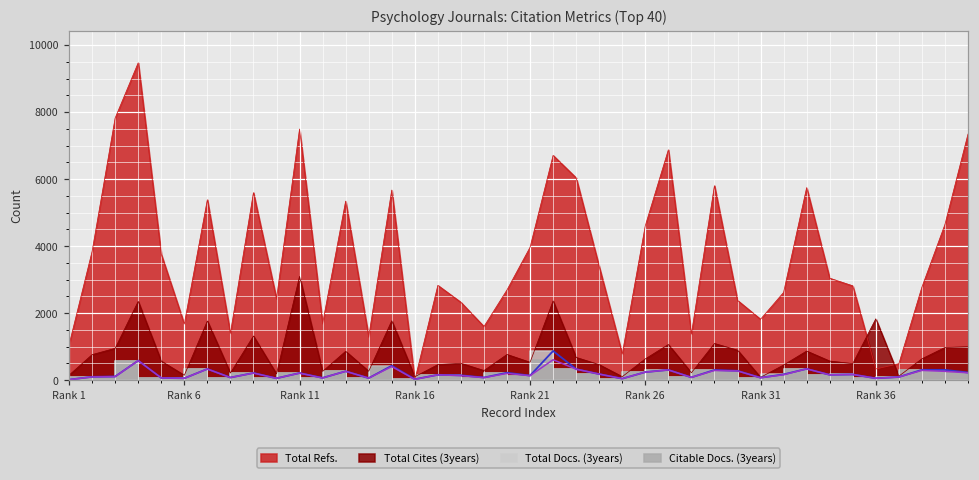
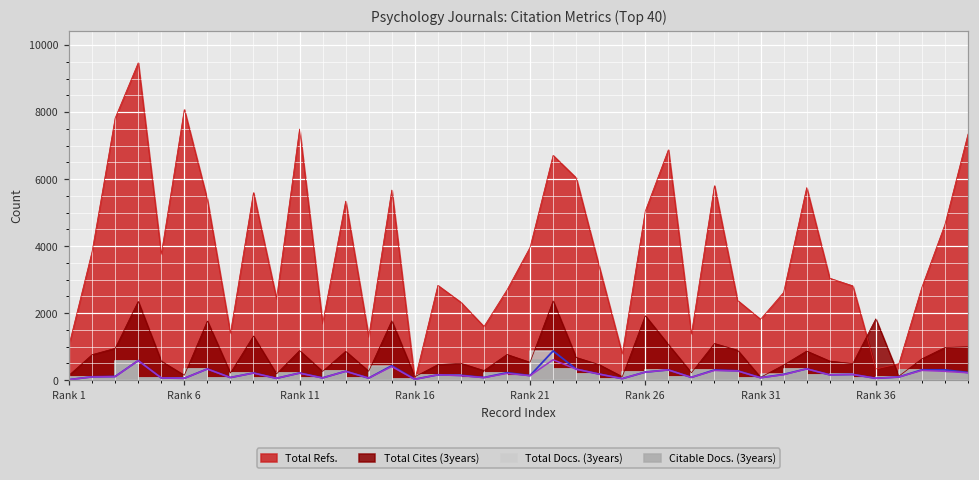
Total Refs., Rank 6: 1700 -> 8100
Total Cites (3years), Rank 11: 3100 -> 900
Total Refs., Rank 26: 4600 -> 5000
Total Cites (3years), Rank 26: 600 -> 1900
